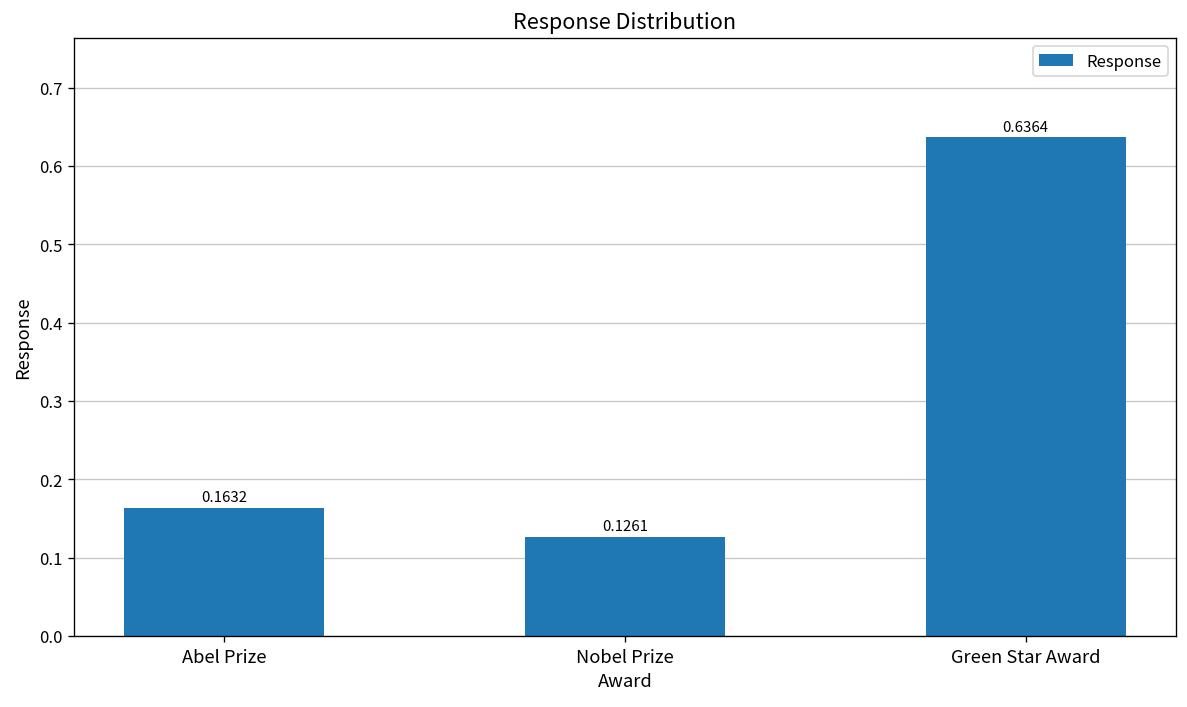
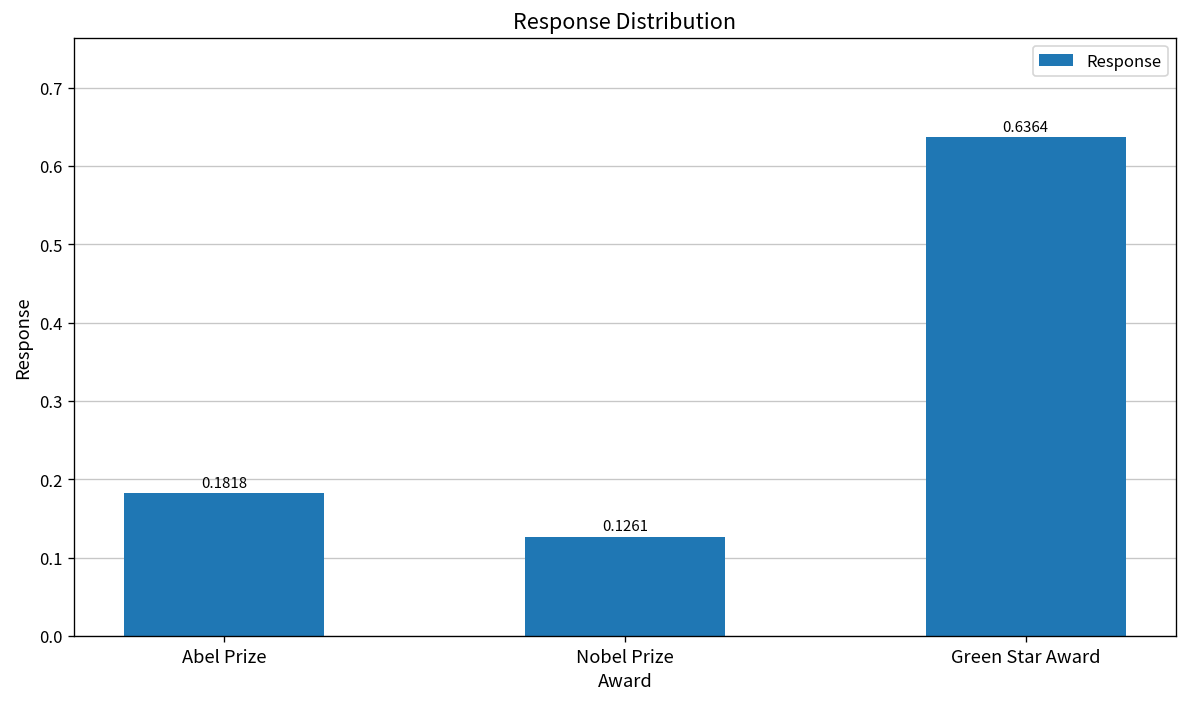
Abel Prize: 0.1632 -> 0.1818
